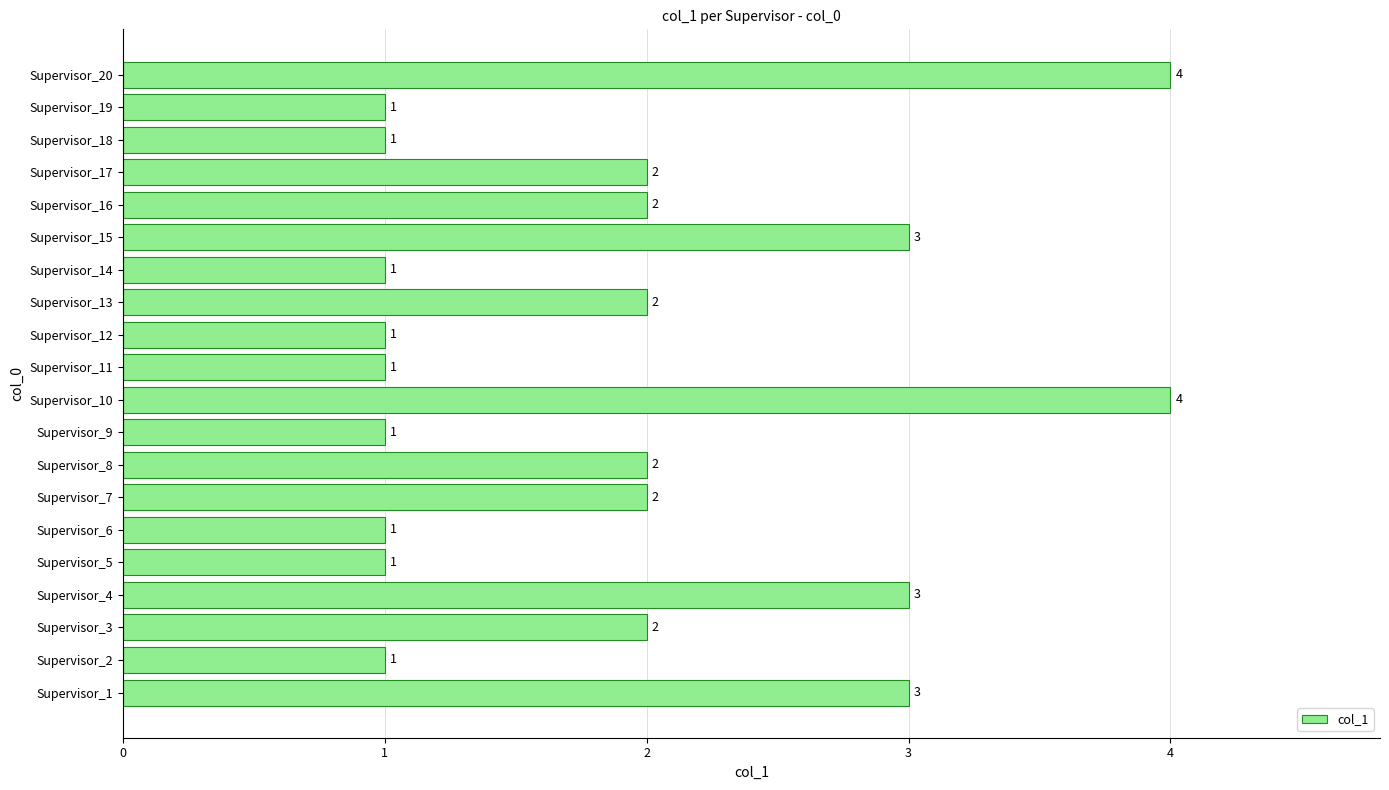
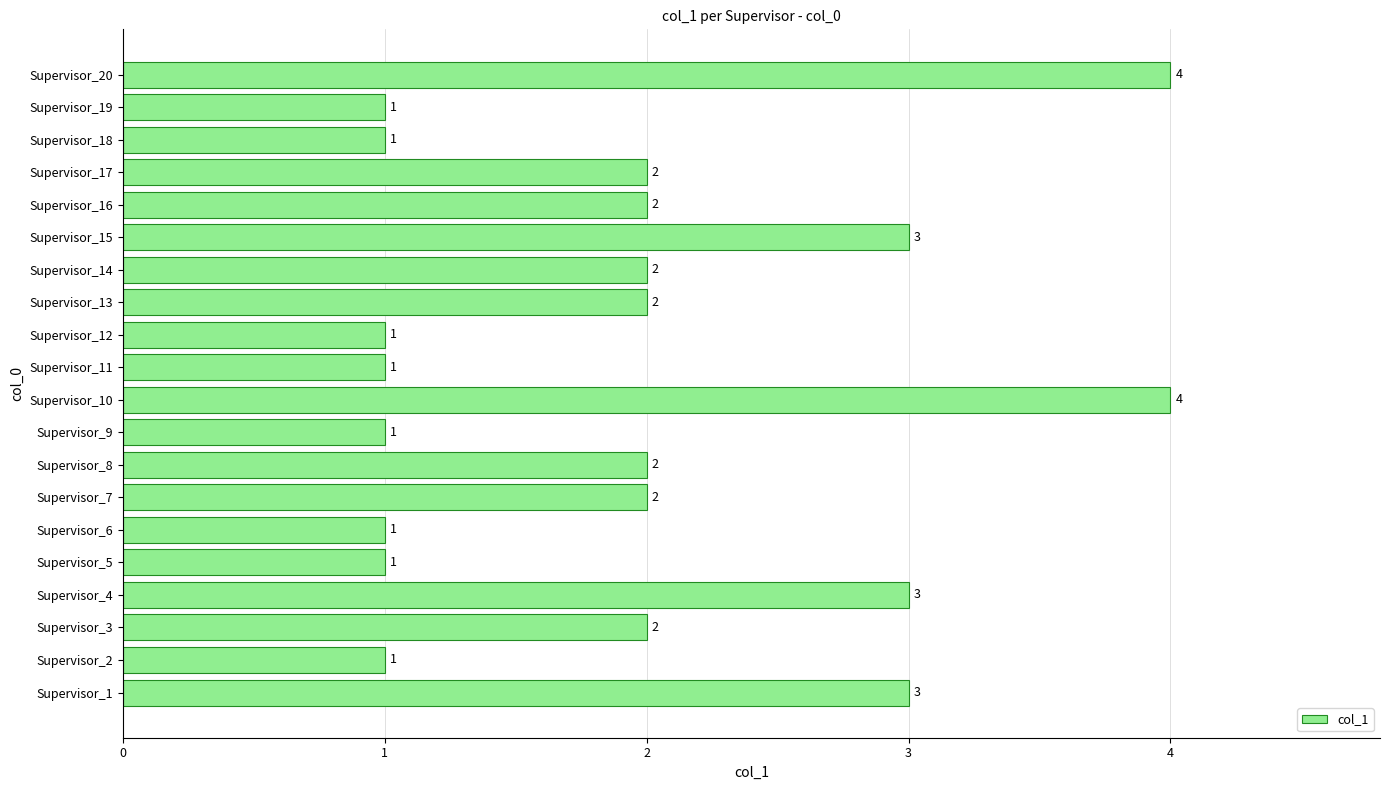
Supervisor_14: 1 -> 2
